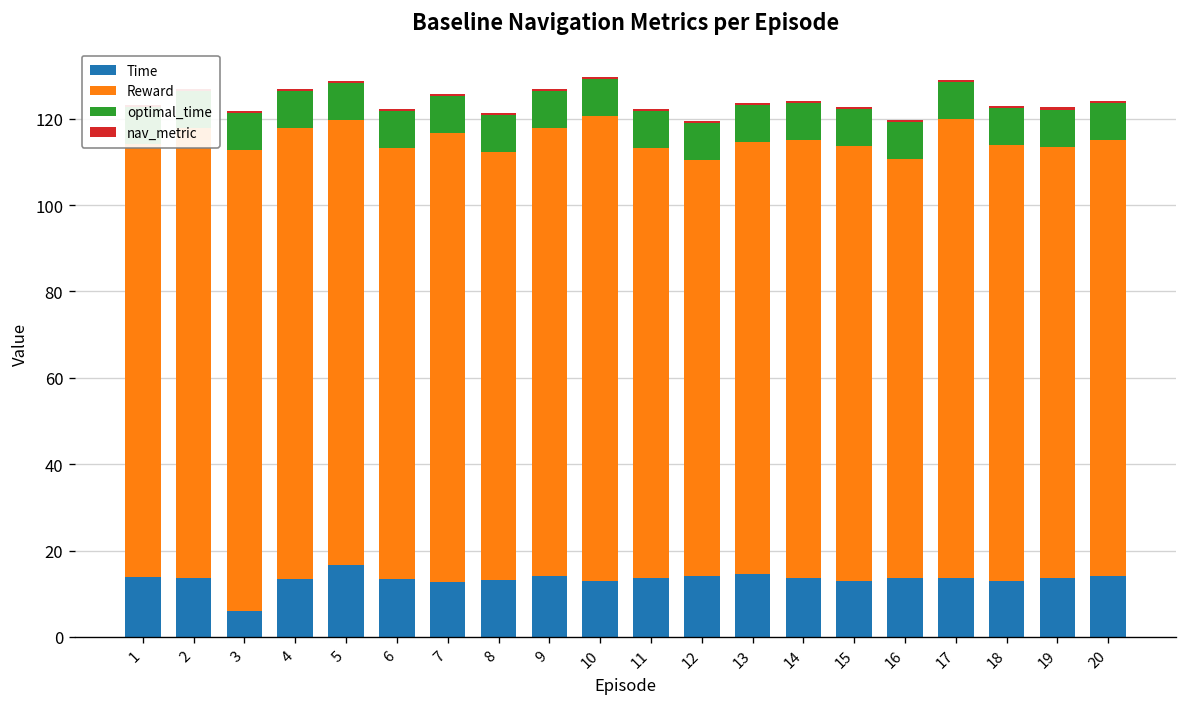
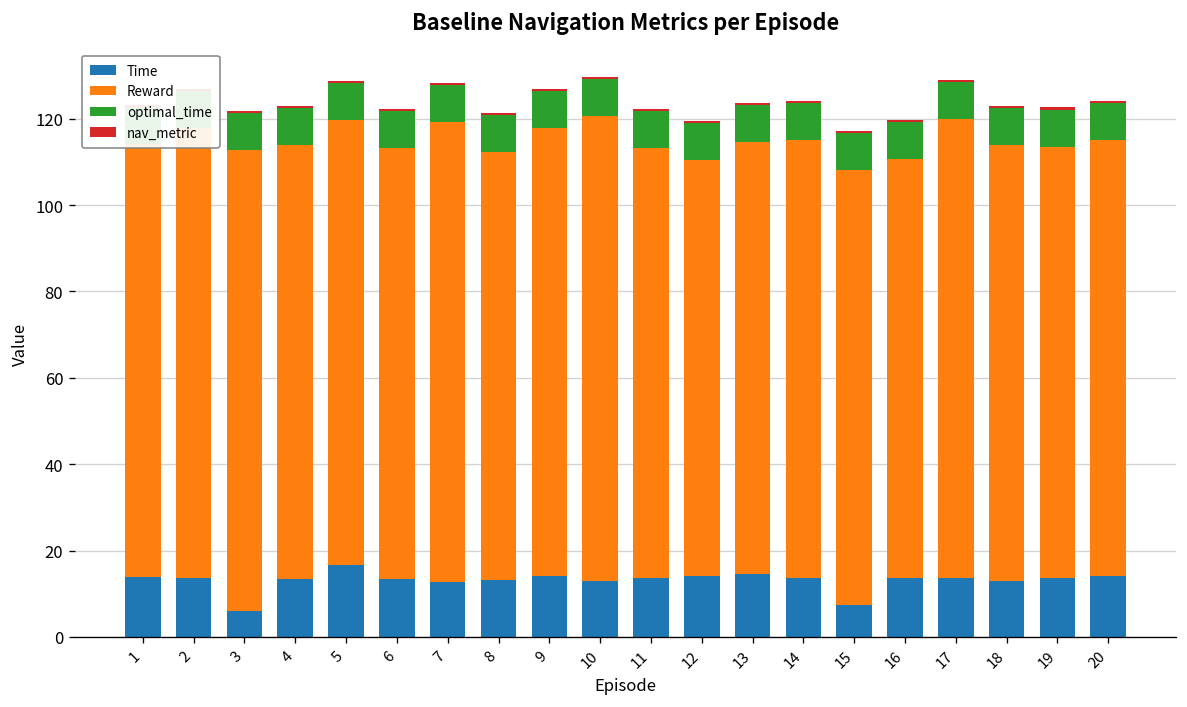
Reward, 4: 104 -> 100
Reward, 7: 104 -> 107
Time, 15: 13 -> 7
